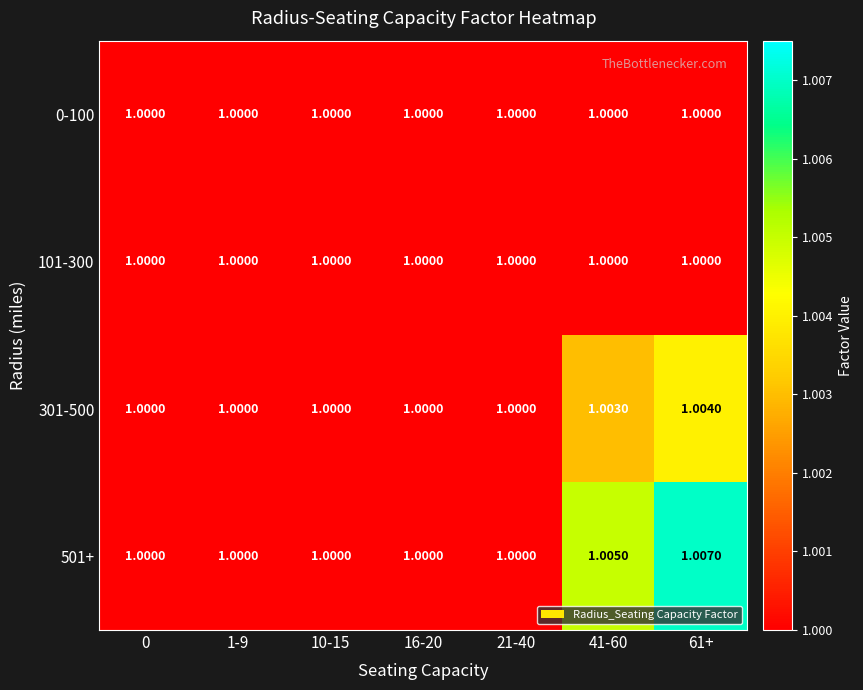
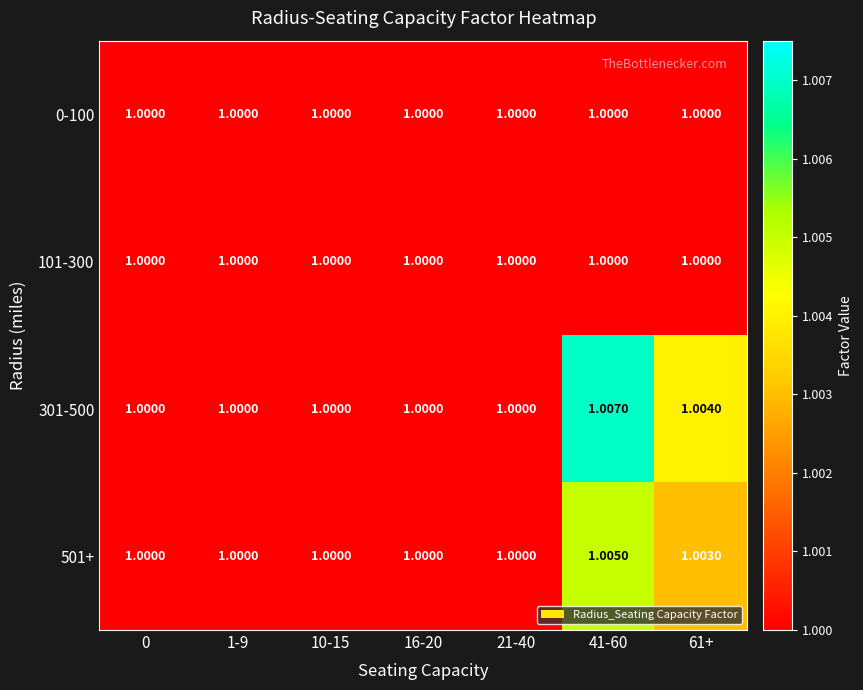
301-500, 41-60: 1.0030 -> 1.0070
501+, 61+: 1.0070 -> 1.0030
